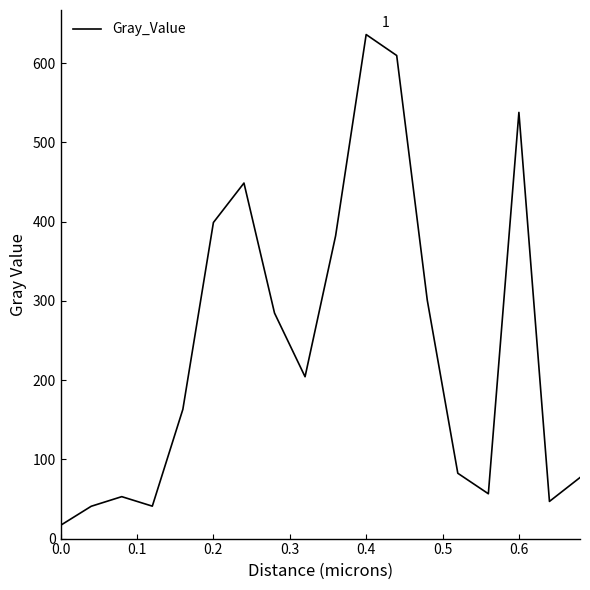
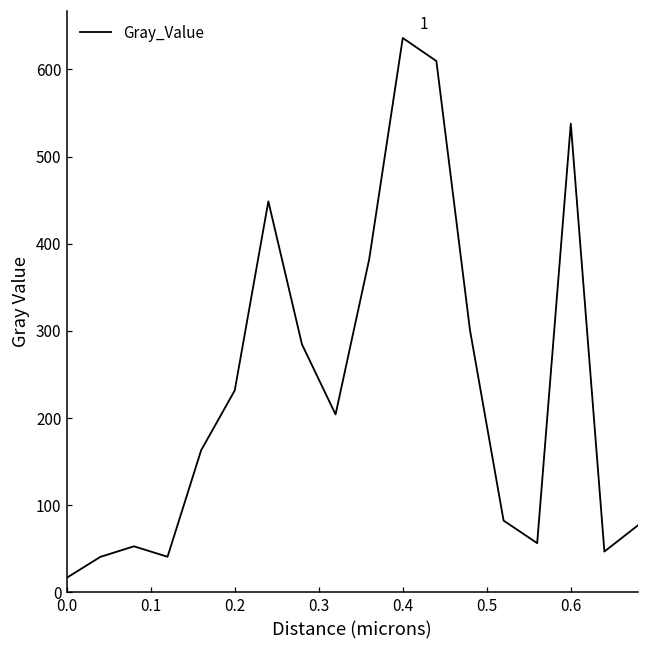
0.2: 400 -> 230
